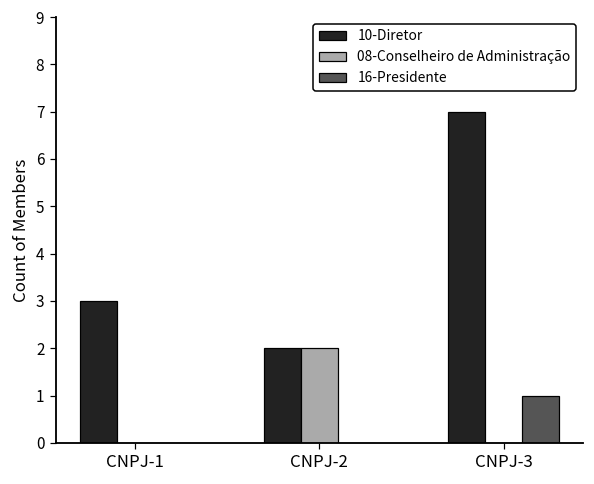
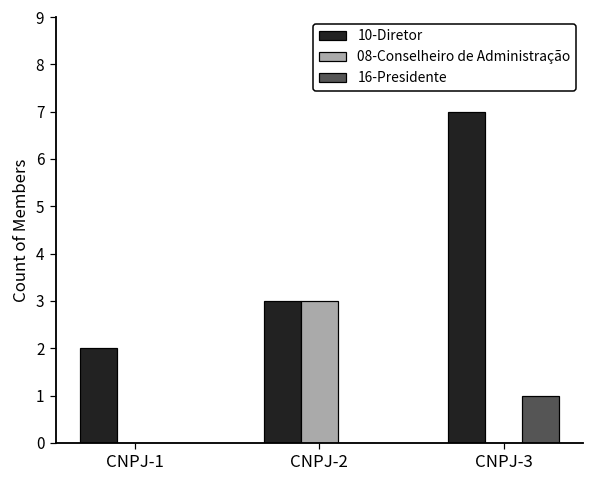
10-Diretor, CNPJ-1: 3 -> 2
10-Diretor, CNPJ-2: 2 -> 3
08-Conselheiro de Administração, CNPJ-2: 2 -> 3
